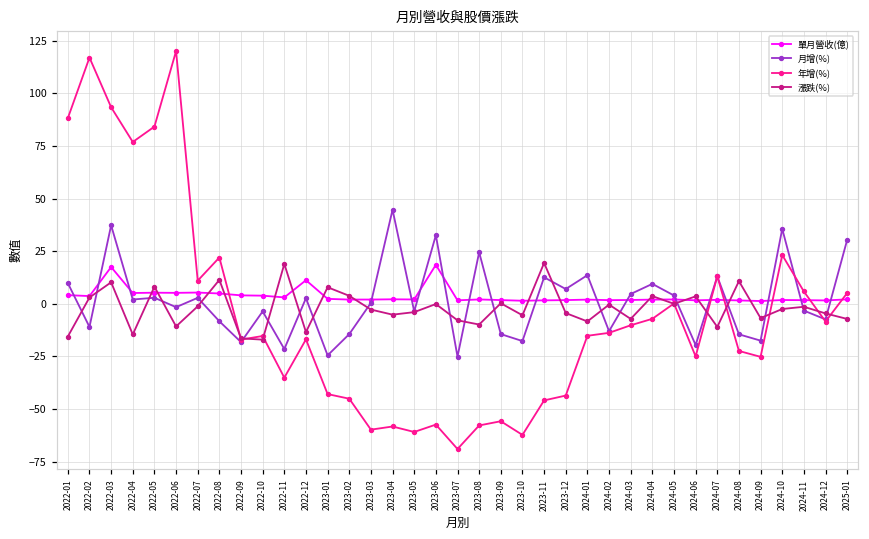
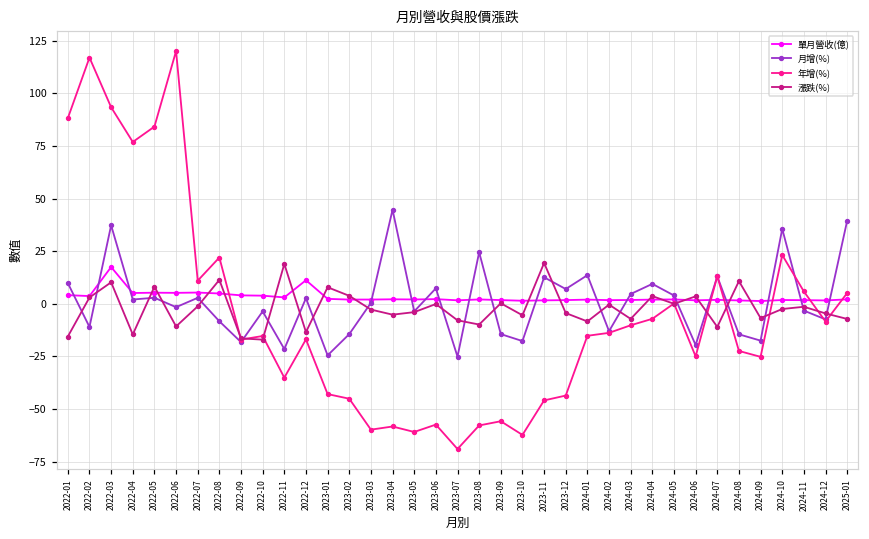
單月營收(億), 2023-06: 19 -> 2
月增(%), 2023-06: 33 -> 7
月增(%), 2025-01: 30 -> 40
